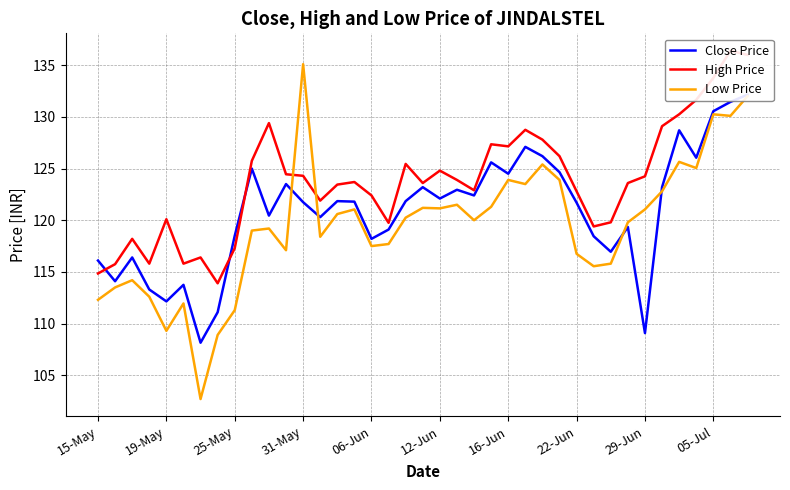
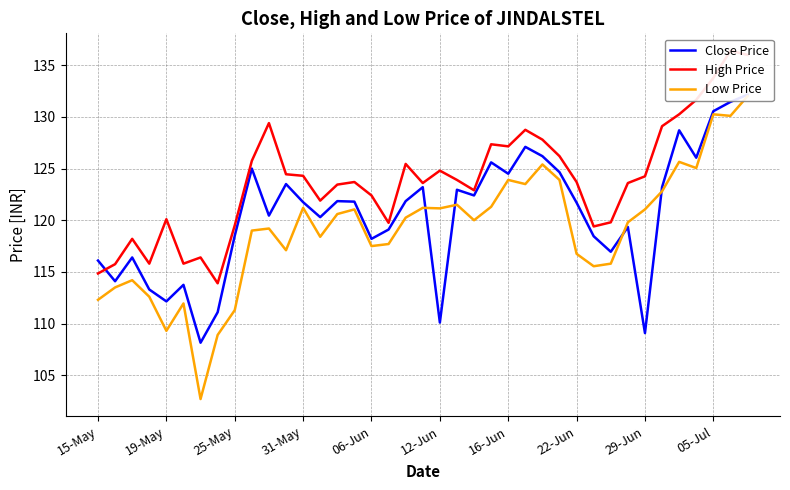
High Price, 25-May: 117.3 -> 119.5
Low Price, 31-May: 135.1 -> 121.2
Close Price, 12-Jun: 122.1 -> 110.1
High Price, 22-Jun: 122.8 -> 123.7
